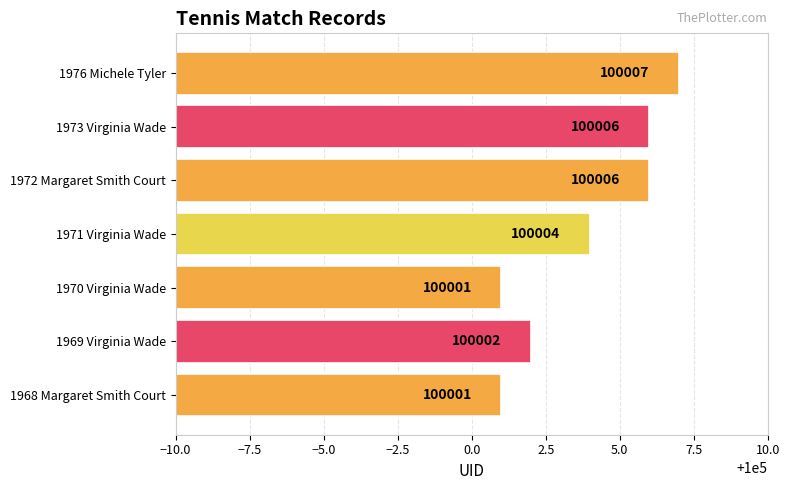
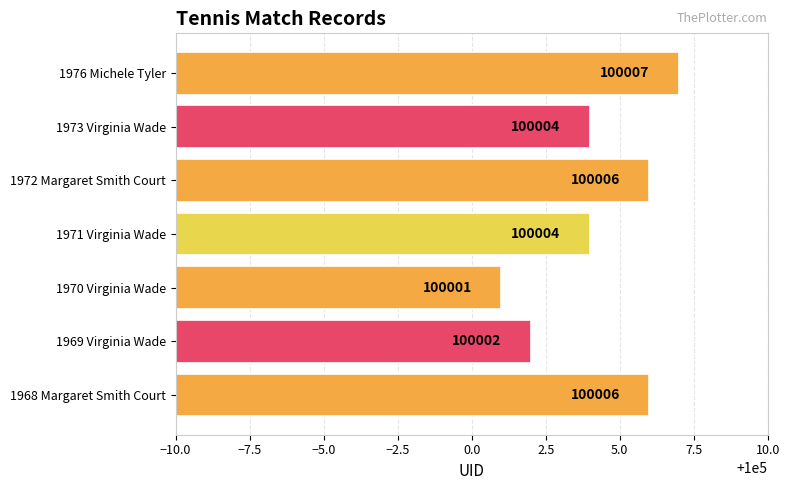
1973 Virginia Wade: 100006 -> 100004
1968 Margaret Smith Court: 100001 -> 100006
